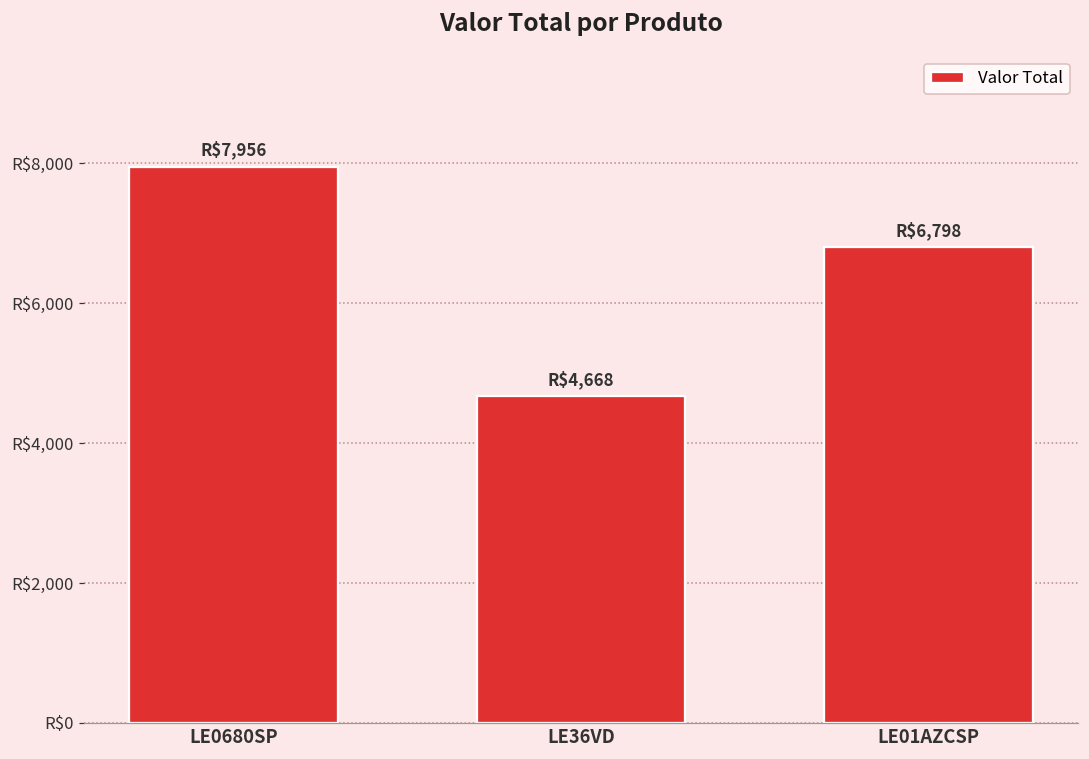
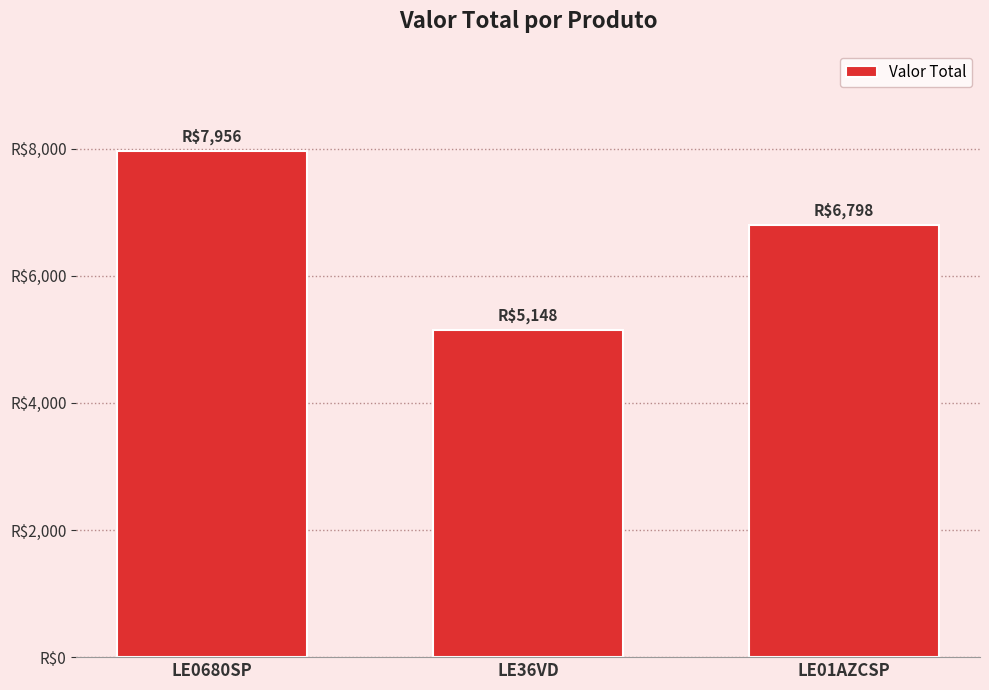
LE36VD: $4,668 -> $5,148
